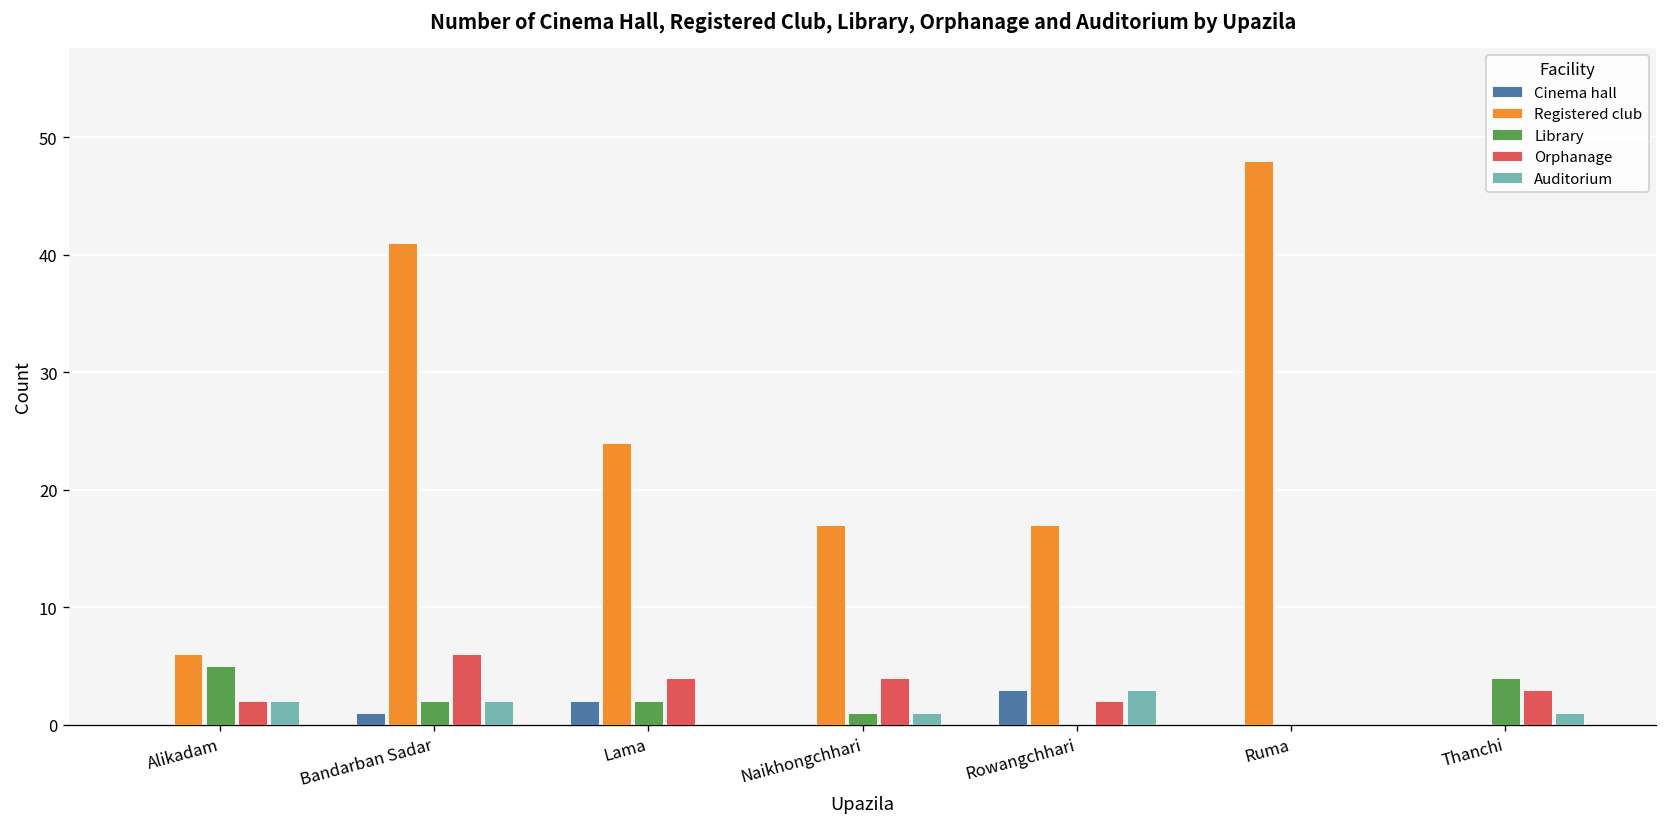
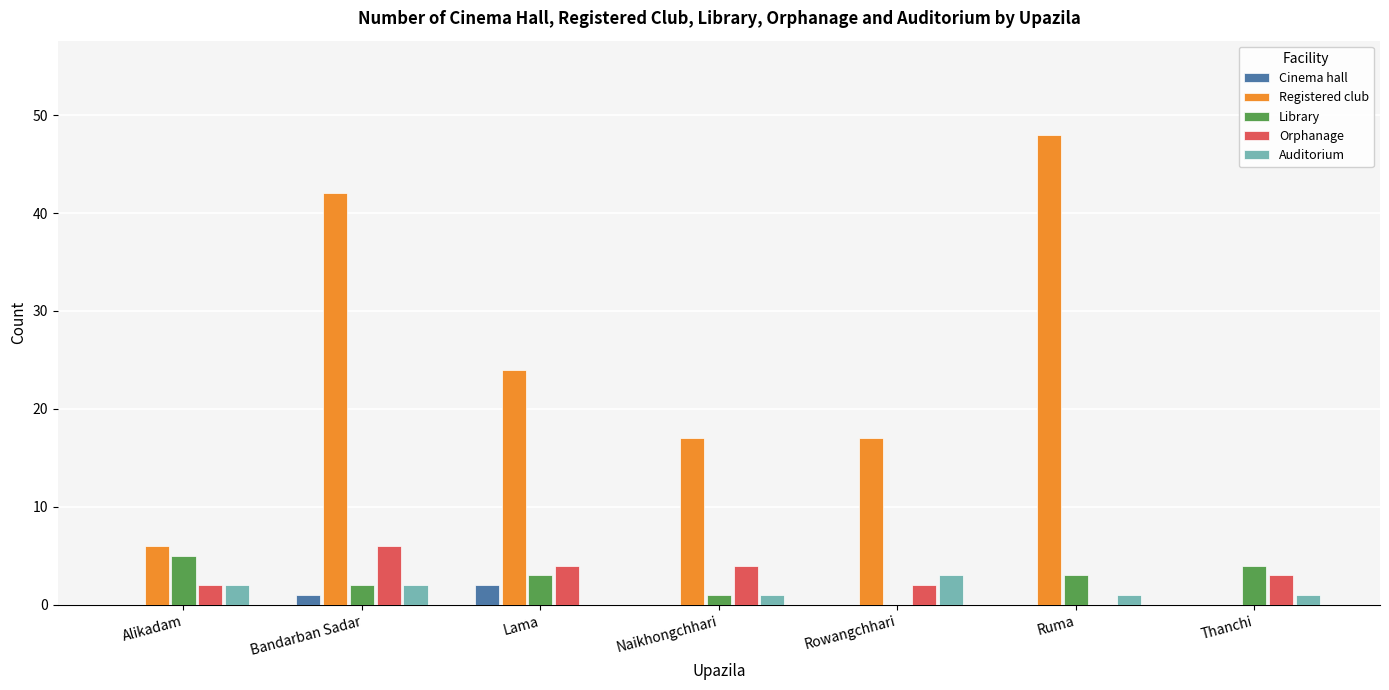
Registered club, Bandarban Sadar: 41 -> 42
Library, Lama: 2 -> 3
Cinema hall, Rowangchhari: 3 -> 0
Library, Ruma: 0 -> 3
Auditorium, Ruma: 0 -> 1
